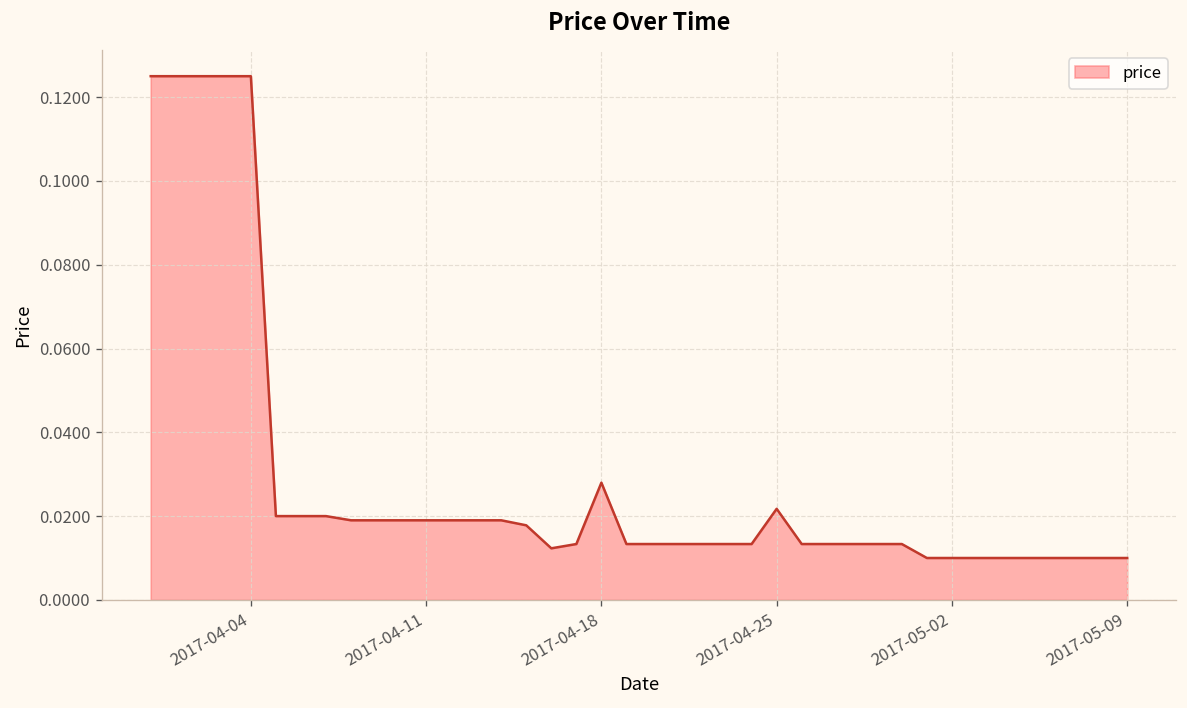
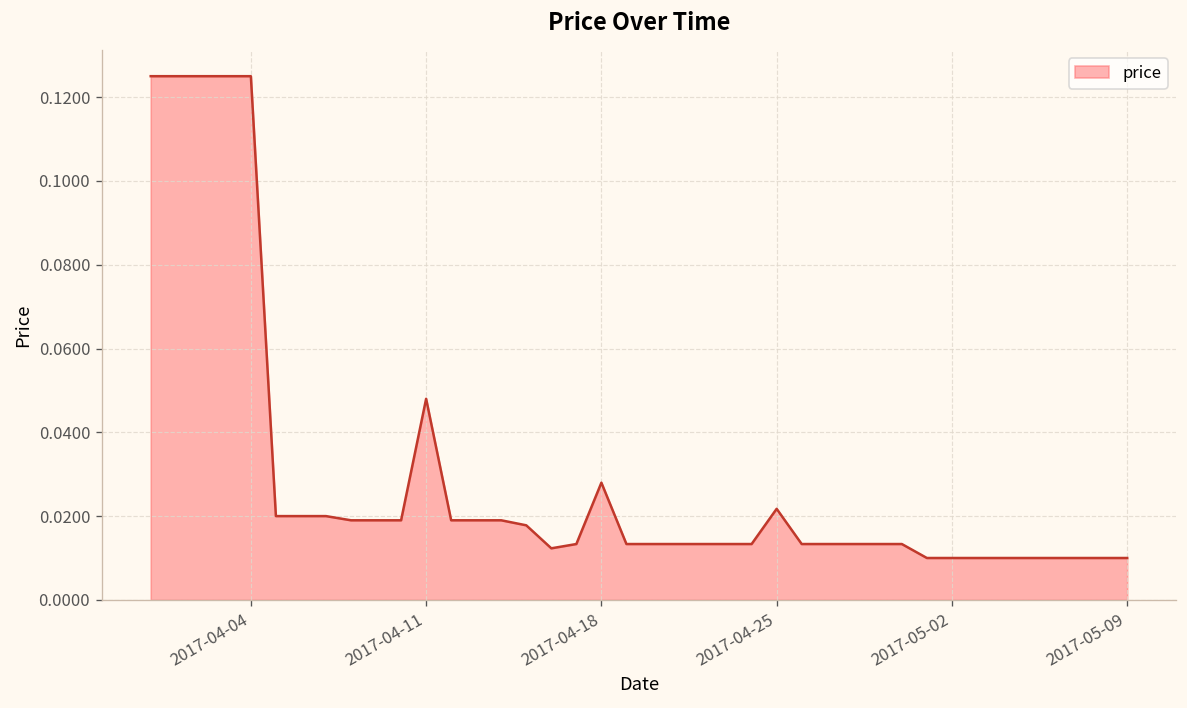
2017-04-11: 0.019 -> 0.048
